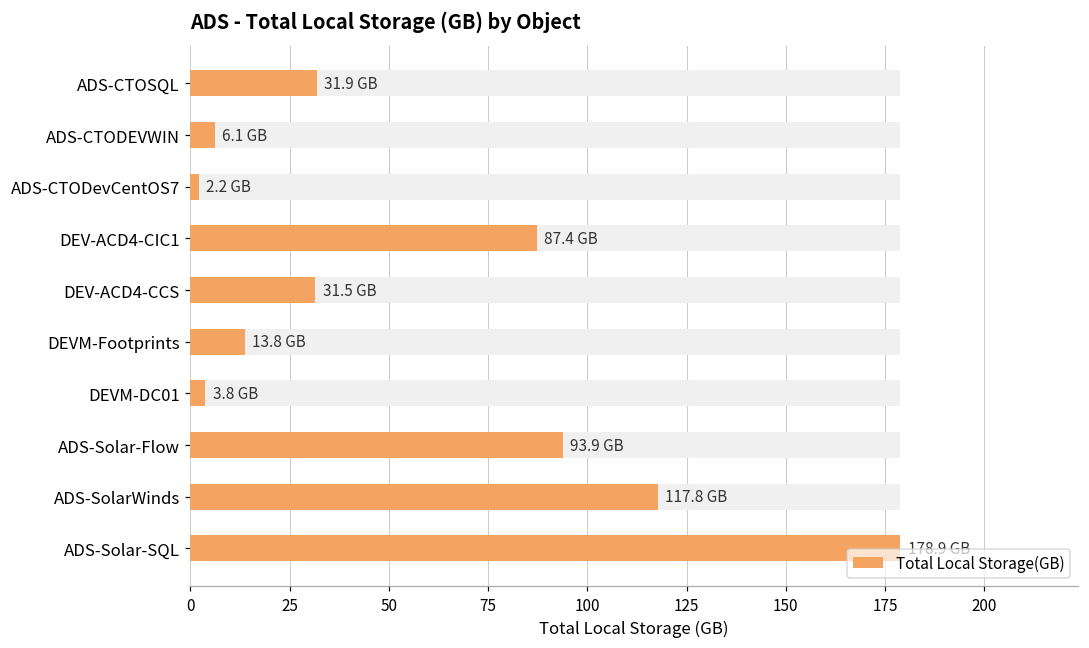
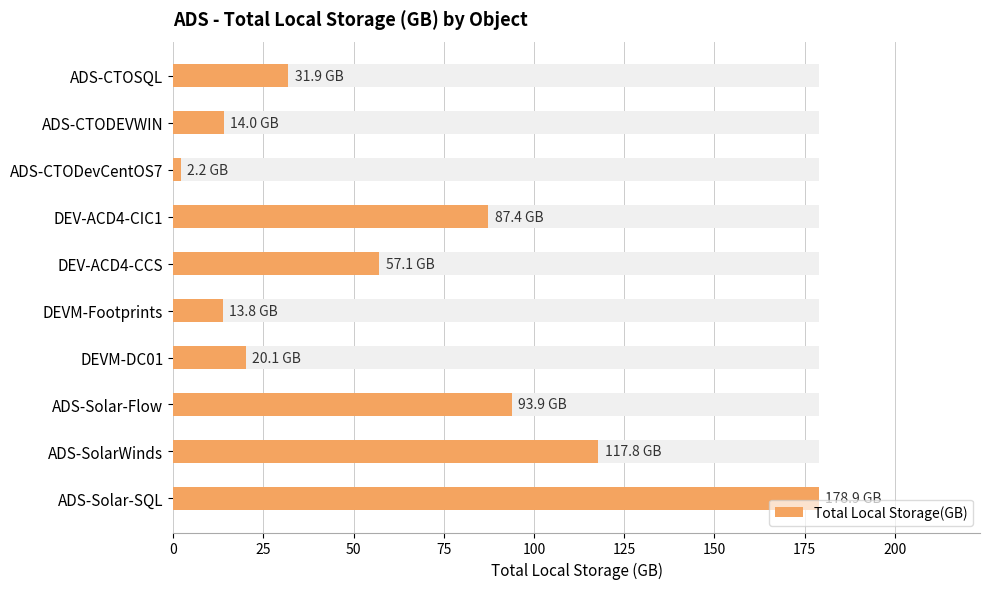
Total Local Storage(GB), ADS-CTODEVWIN: 6.1 -> 14.0
Total Local Storage(GB), DEV-ACD4-CCS: 31.5 -> 57.1
Total Local Storage(GB), DEVM-DC01: 3.8 -> 20.1
